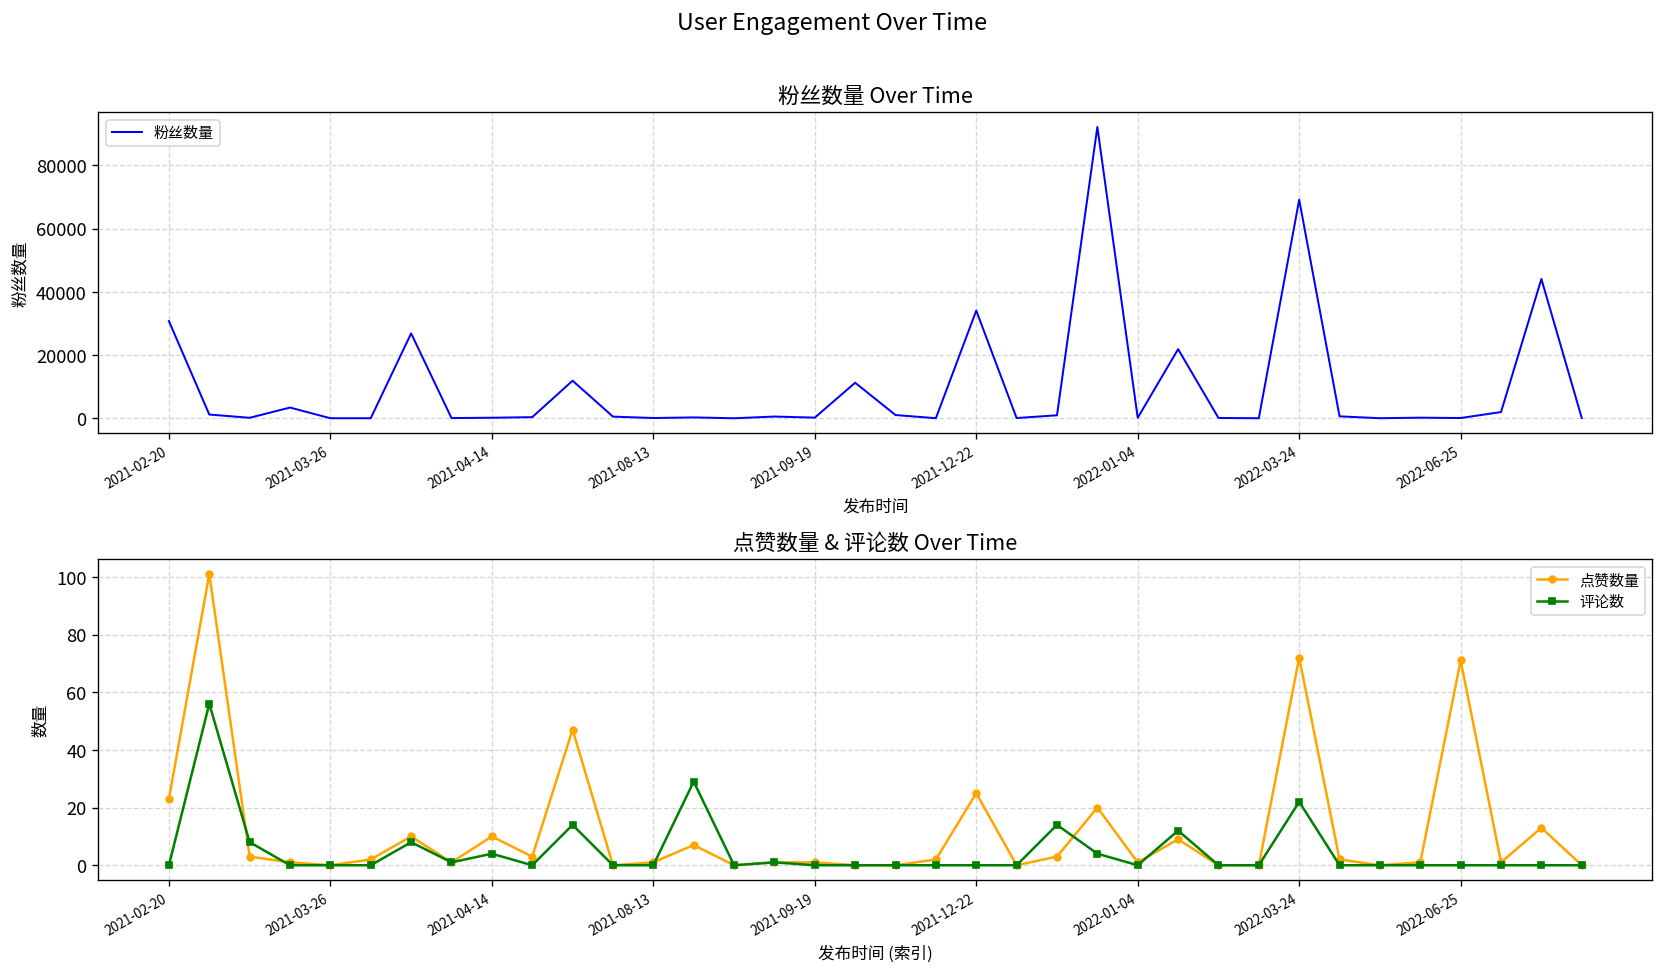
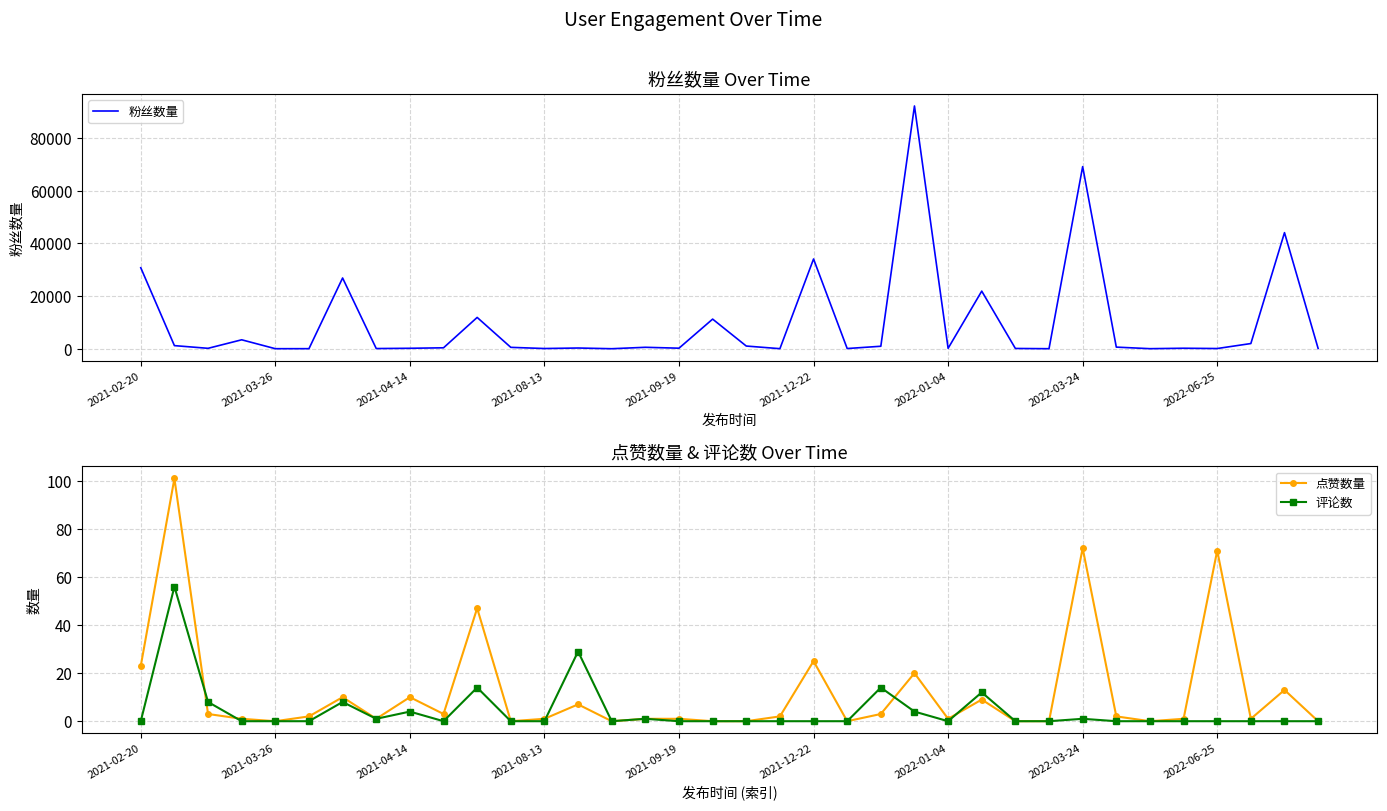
点赞数量 & 评论数 Over Time, 评论数, 2022-03-24: 22 -> 1
